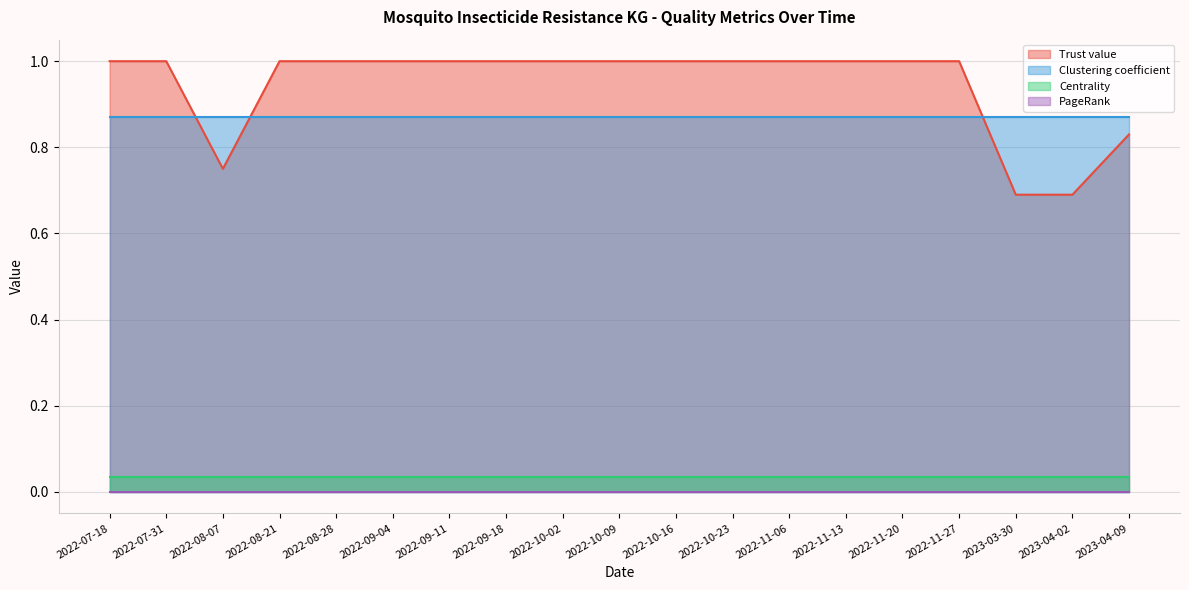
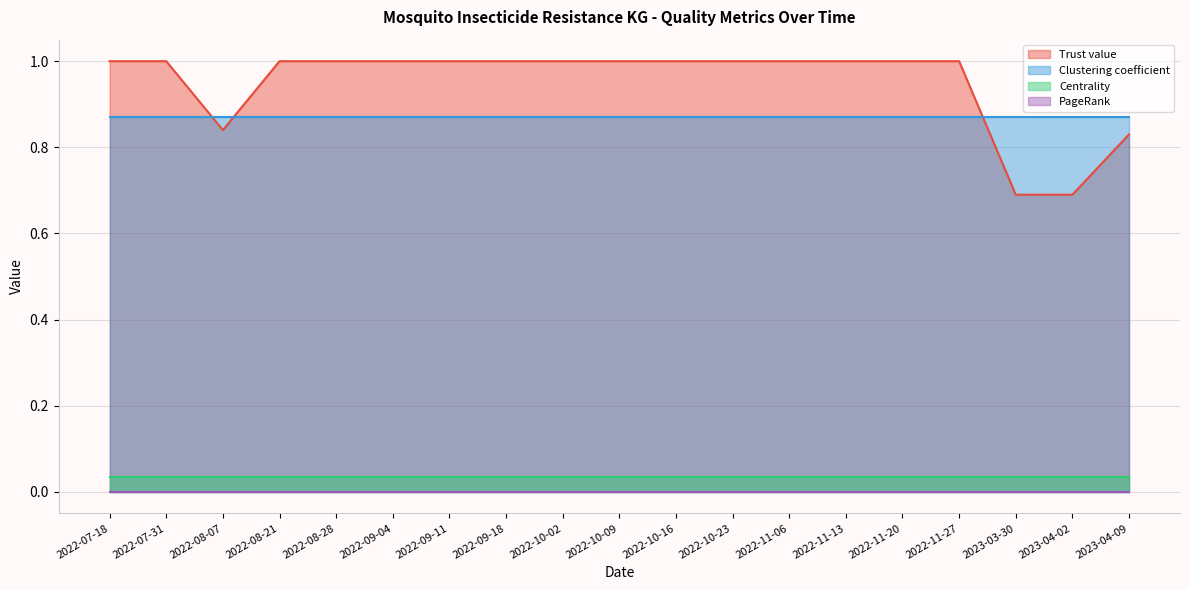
Trust value, 2022-08-07: 0.75 -> 0.84
